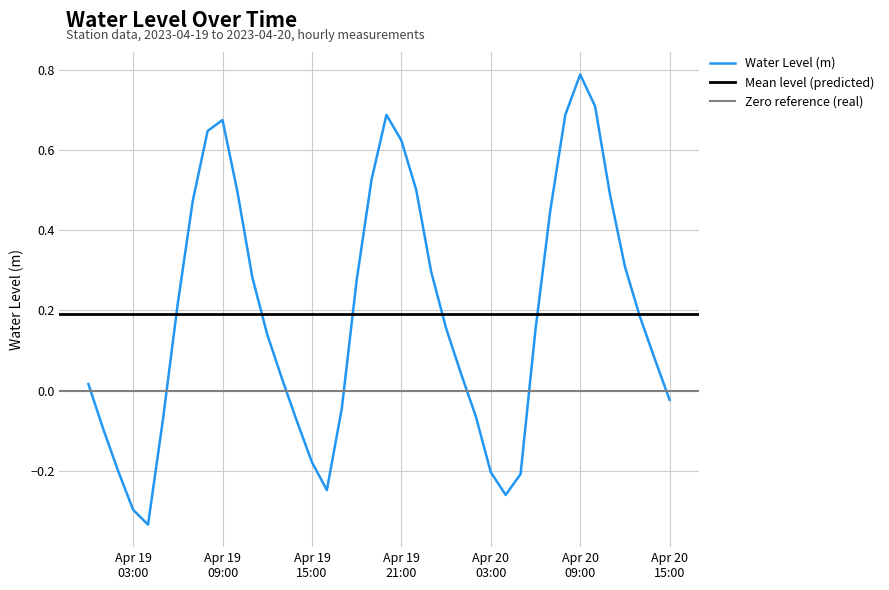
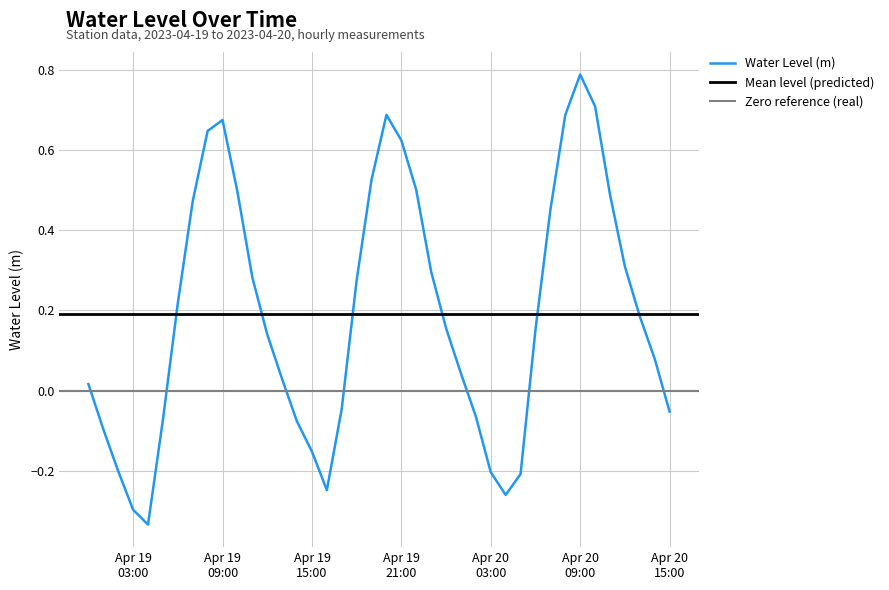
Apr 19 15:00: -0.18 -> -0.15
Apr 20 15:00: -0.02 -> -0.05
